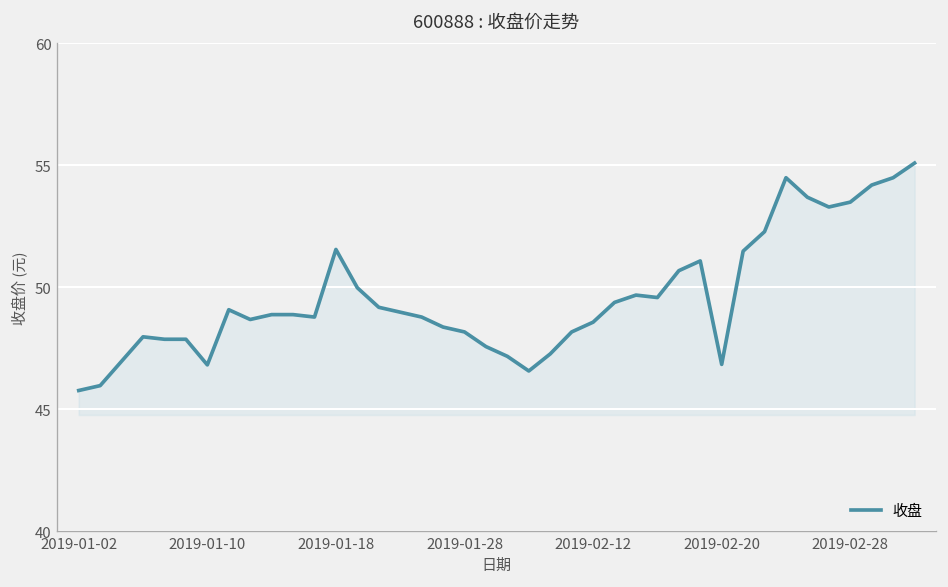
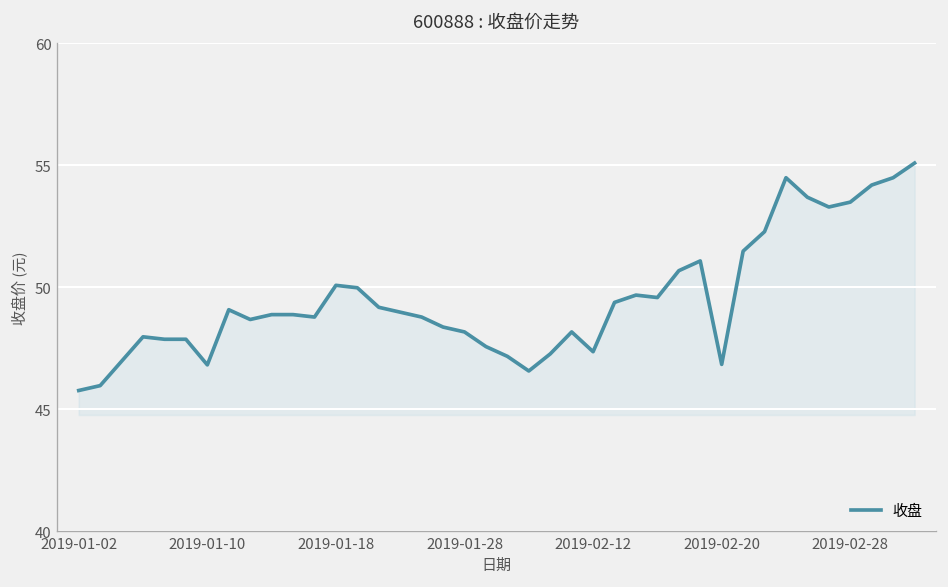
2019-01-18: 51.6 -> 50.1
2019-02-12: 48.6 -> 47.4
